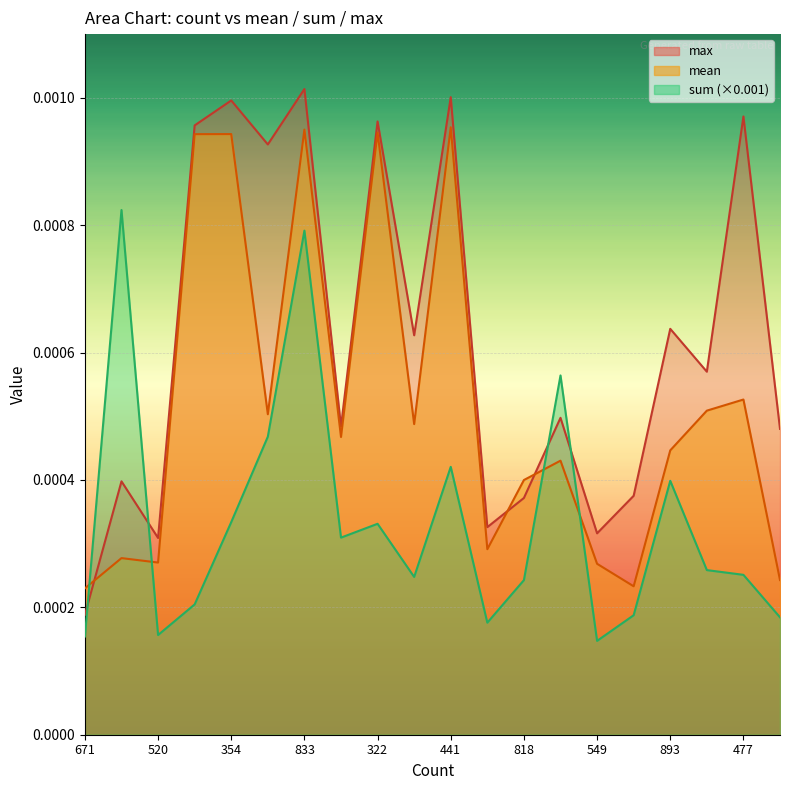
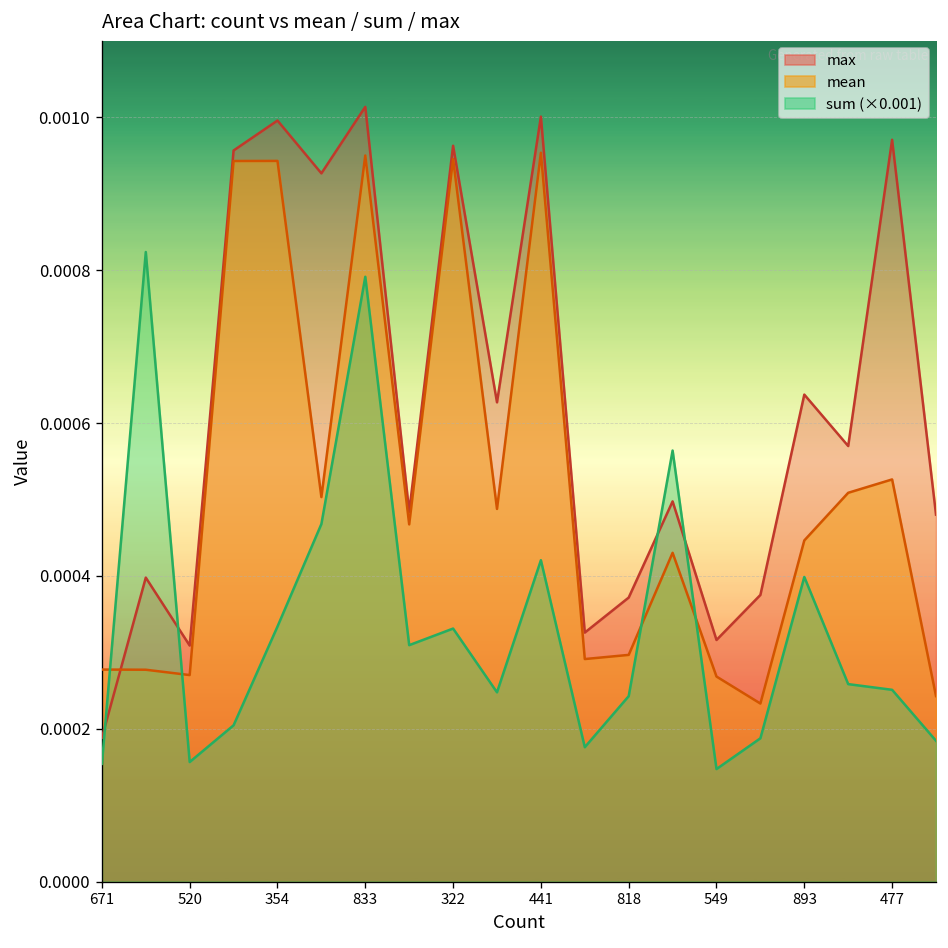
mean, 671: 0.00023 -> 0.00028
mean, 818: 0.00040 -> 0.00030
